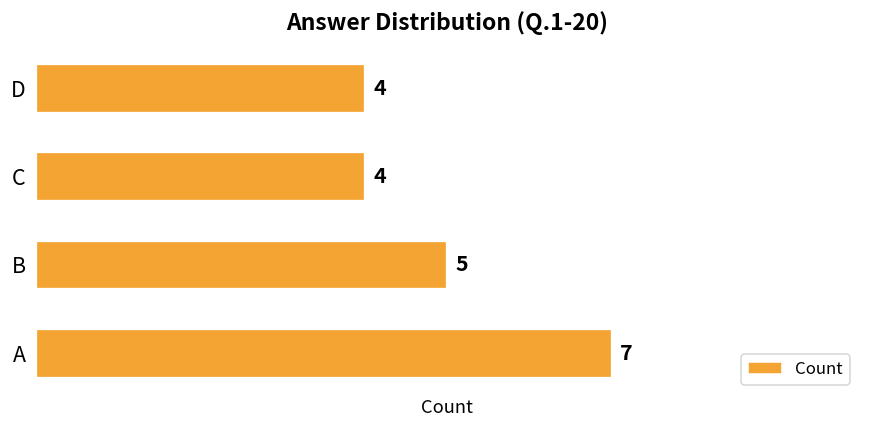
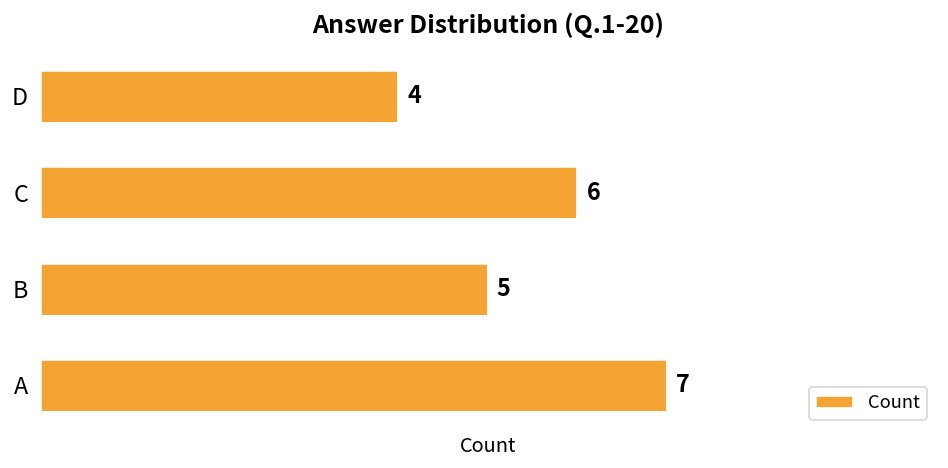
C: 4 -> 6
